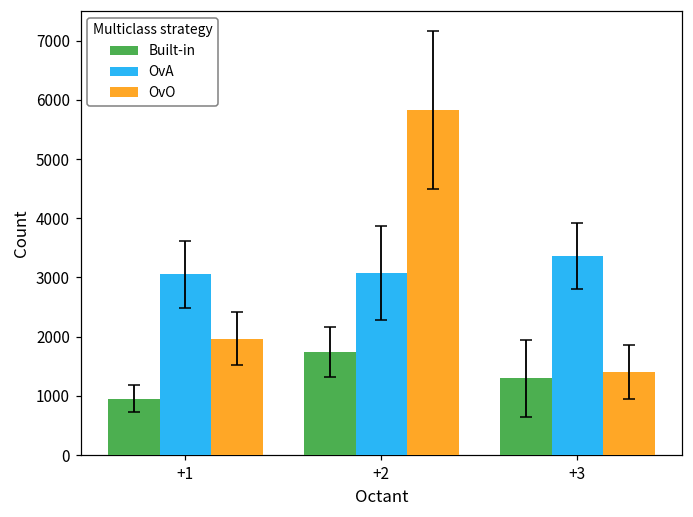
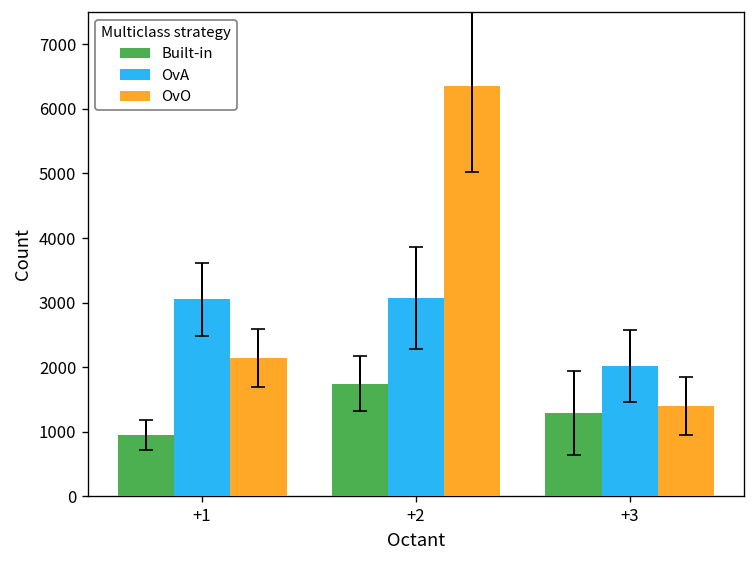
OvO, +1: 2000 -> 2100
OvO, +2: 5800 -> 6400
OvA, +3: 3400 -> 2000
